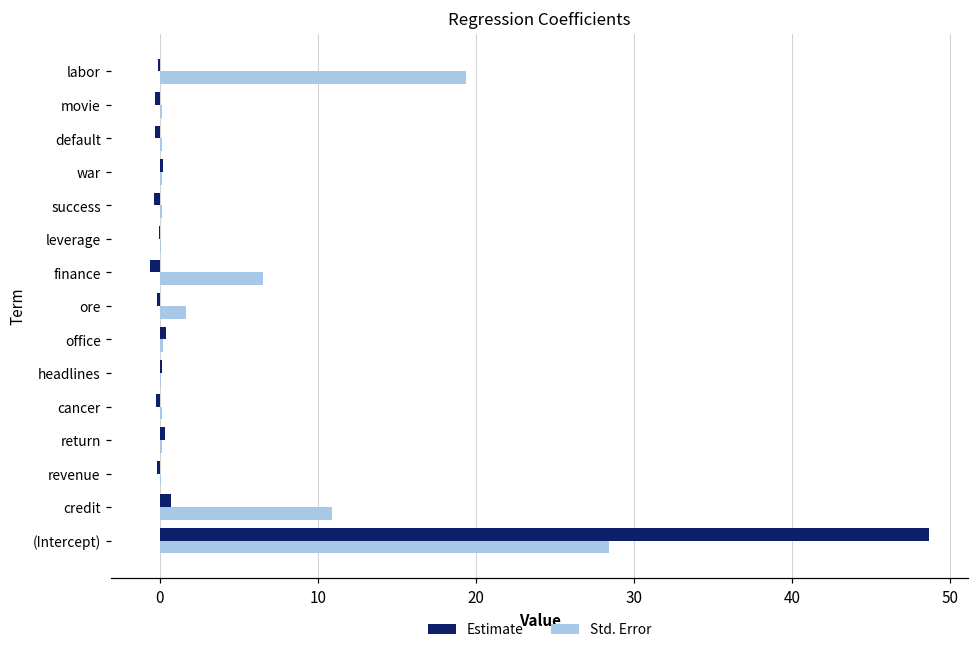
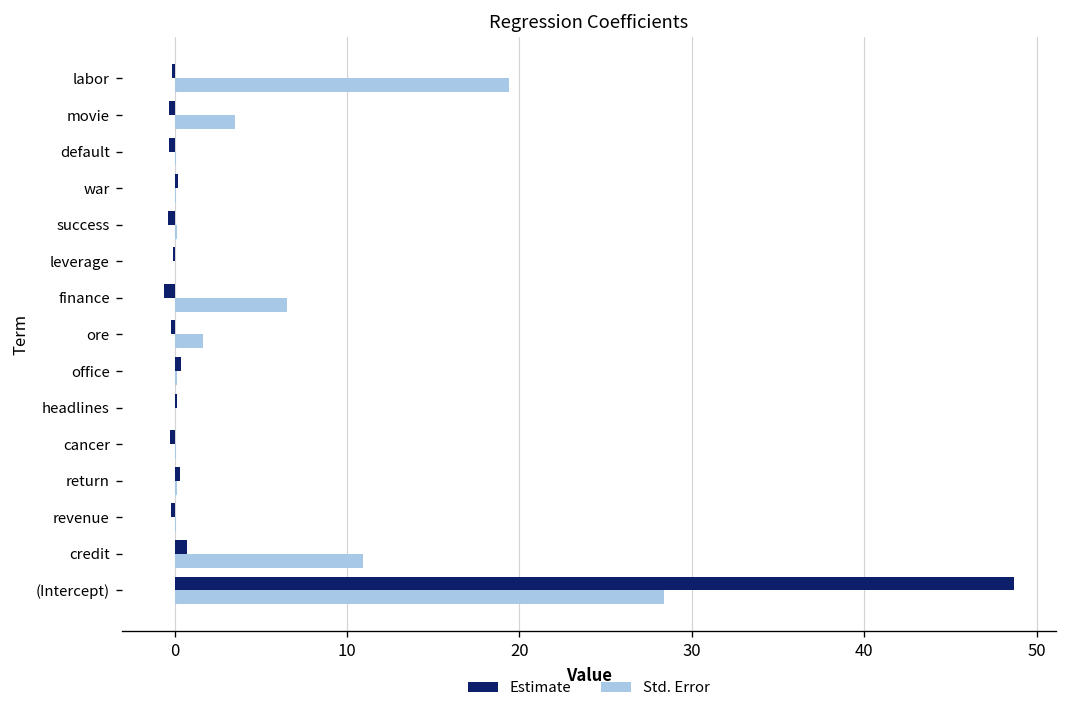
Std. Error, movie: 0.1 -> 3.5
